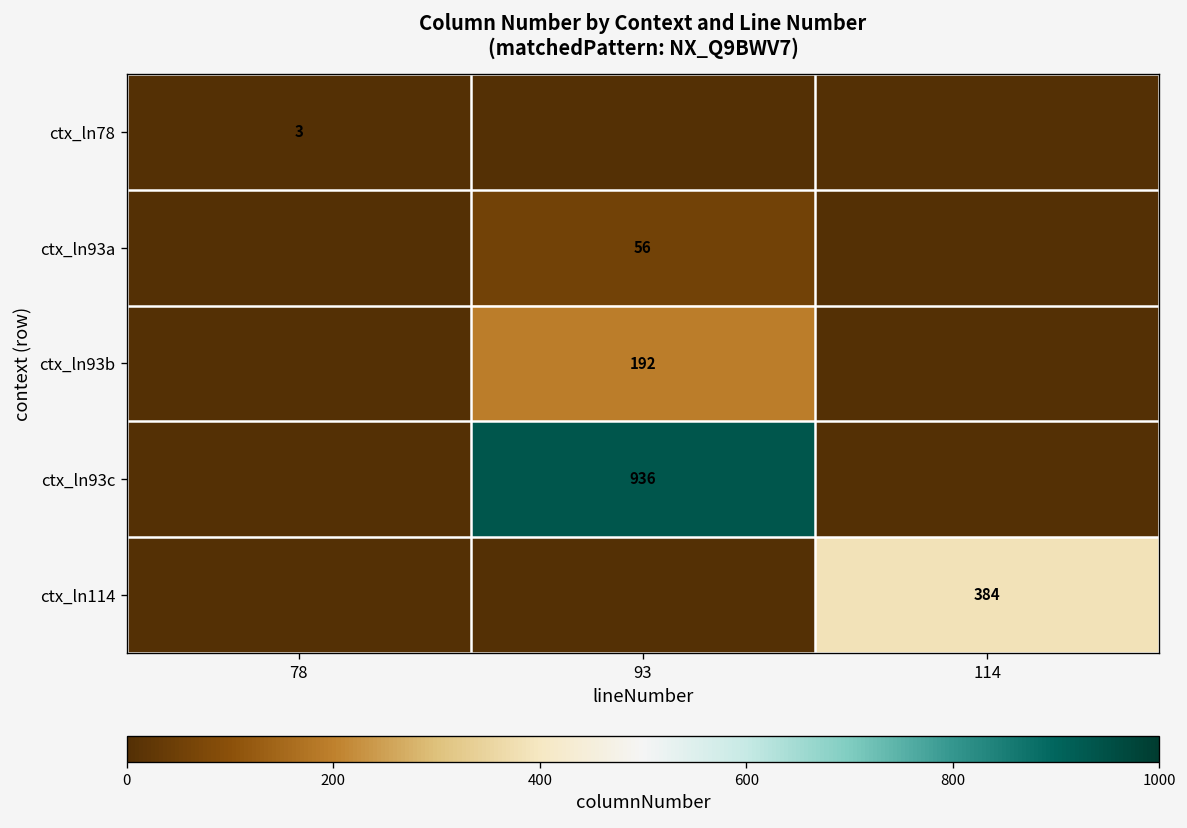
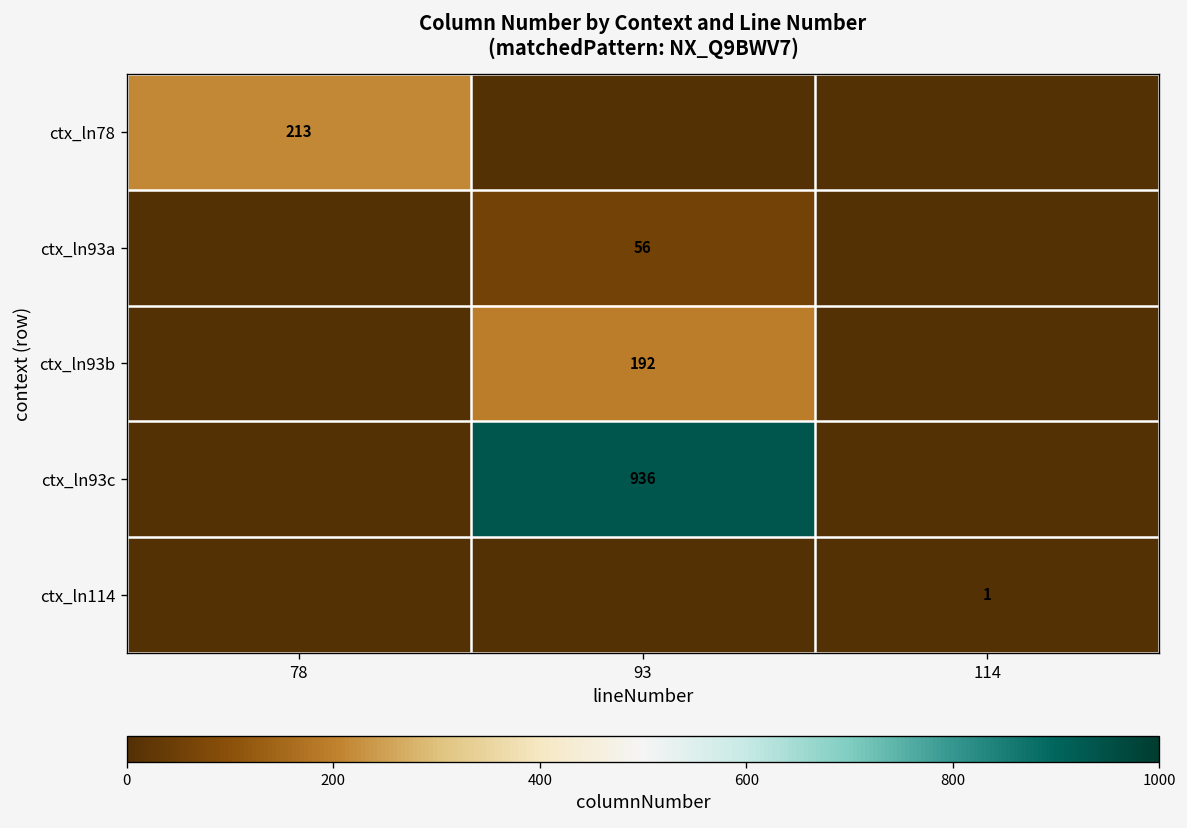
ctx_ln78, 78: 3 -> 213
ctx_ln114, 114: 384 -> 1
